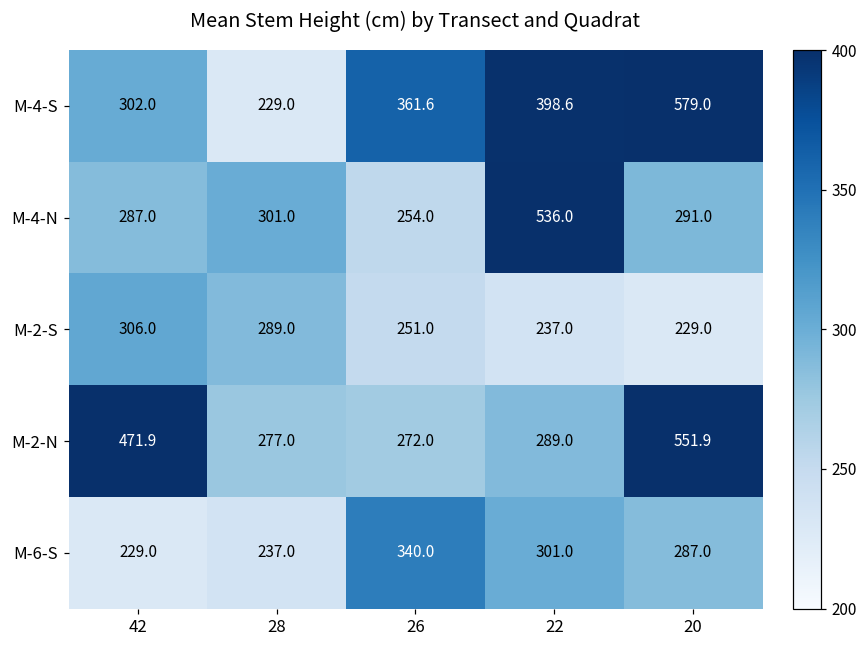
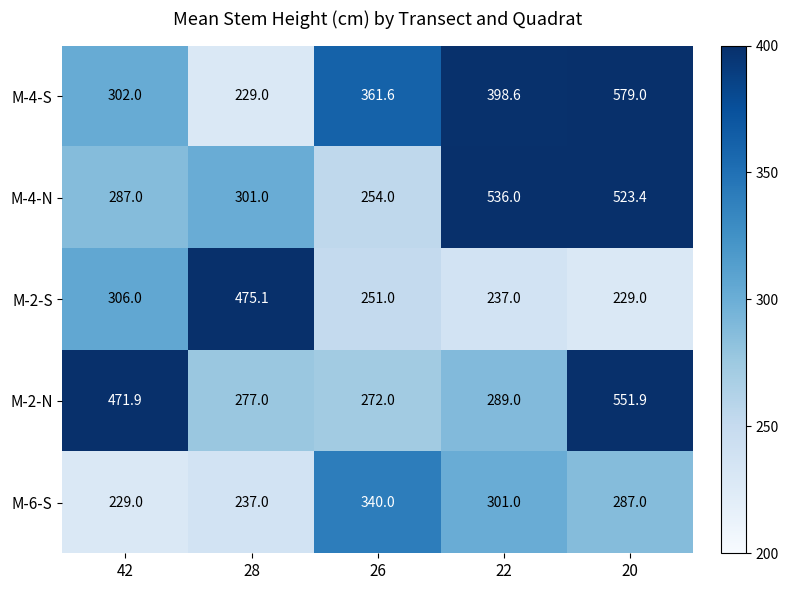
M-4-N, 20: 291.0 -> 523.4
M-2-S, 28: 289.0 -> 475.1
